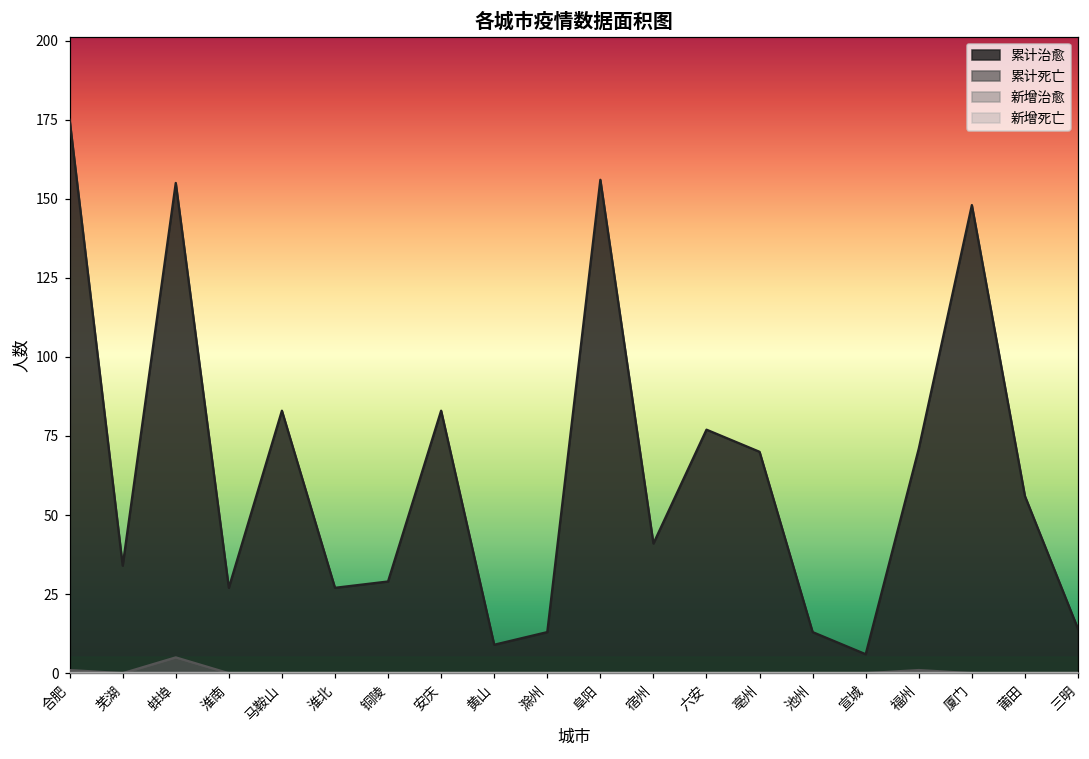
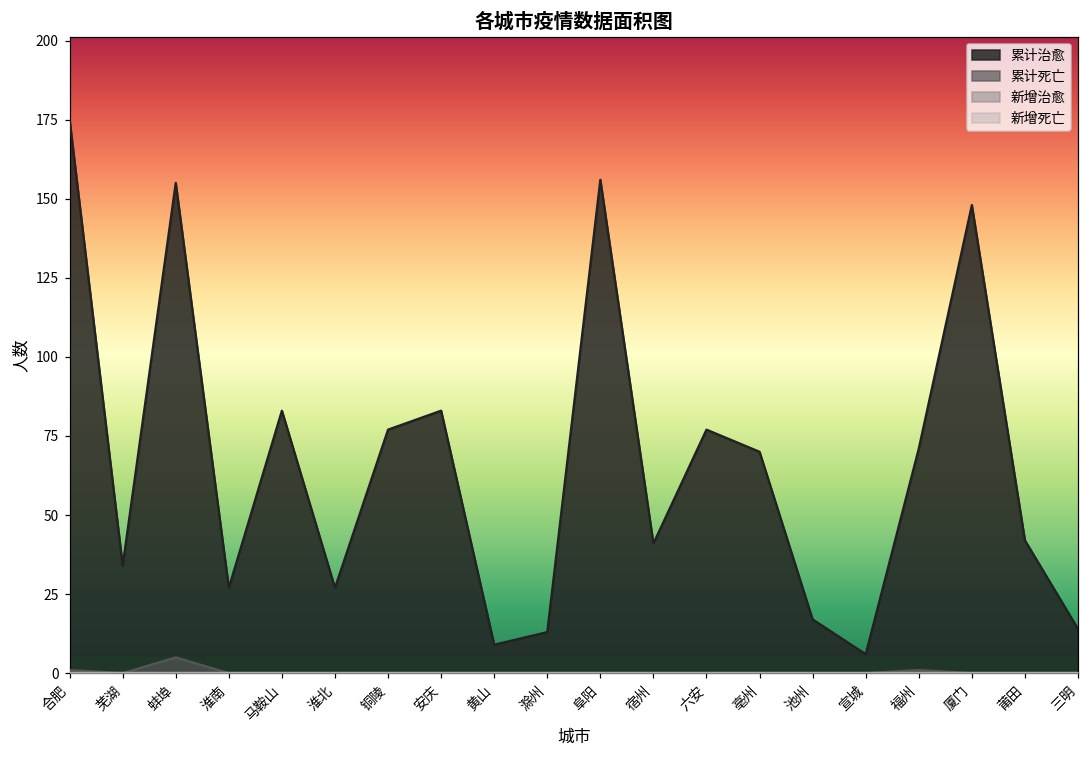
累计治愈, 铜陵: 29 -> 77
累计治愈, 池州: 13 -> 17
累计治愈, 莆田: 56 -> 42
